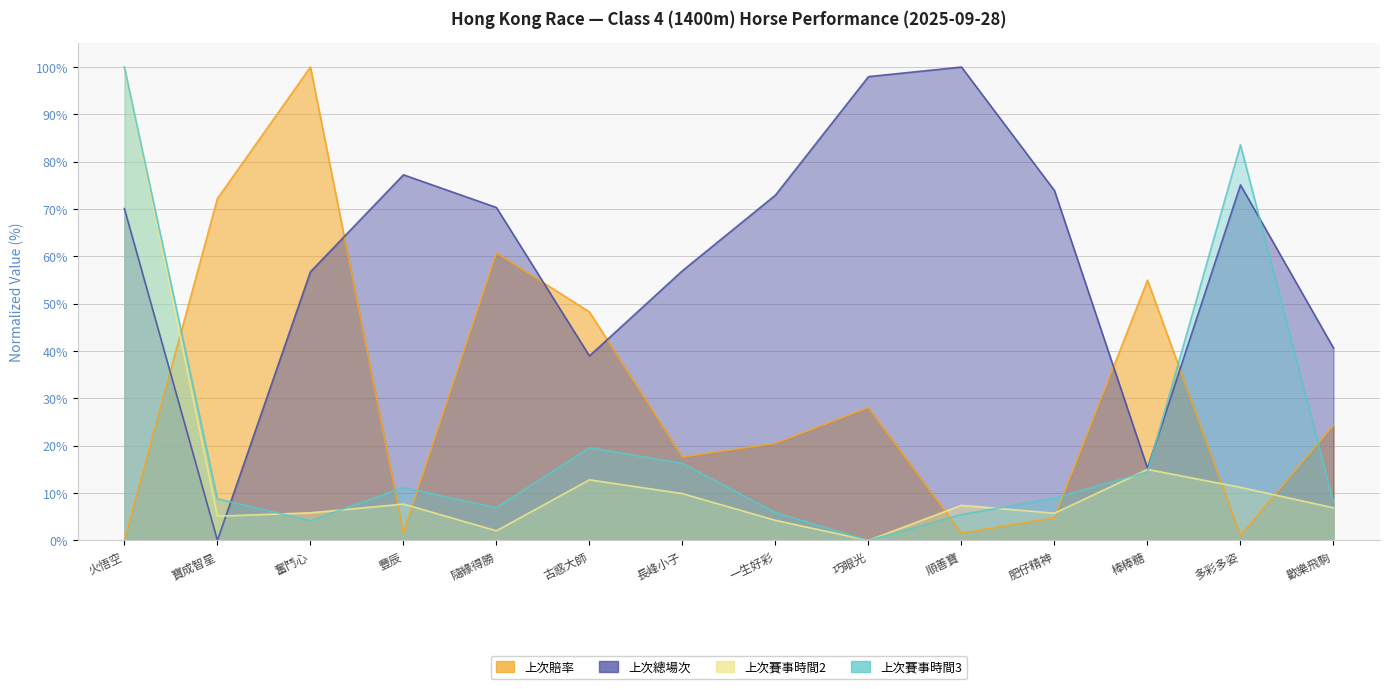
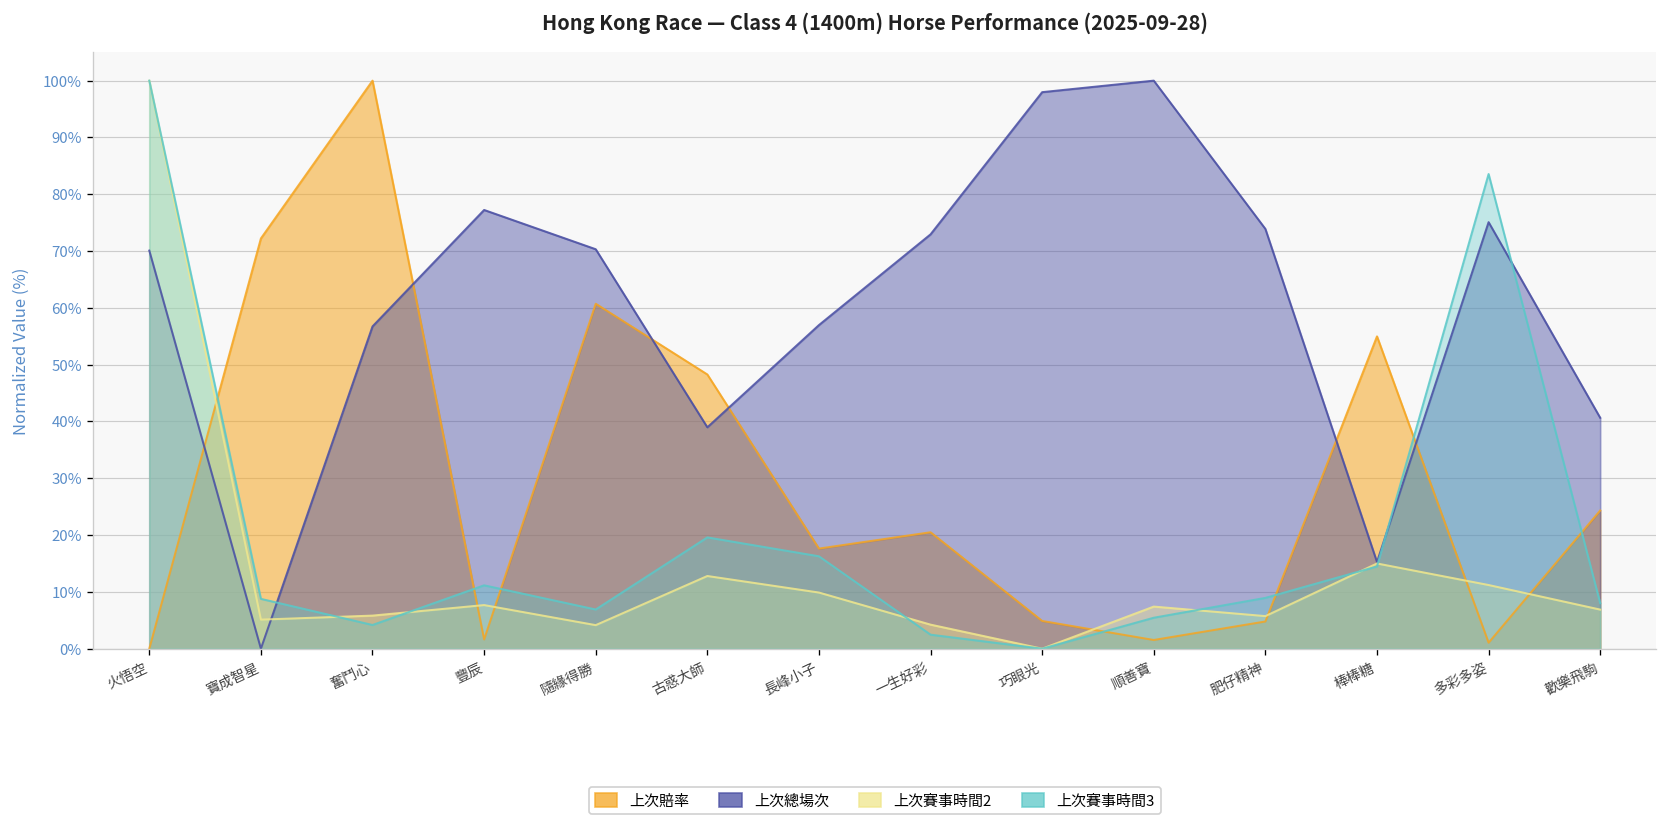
上次賽事時間2, 隨緣得勝: 2% -> 4%
上次賽事時間3, 一生好彩: 6% -> 2%
上次賠率, 巧眼光: 28% -> 5%
